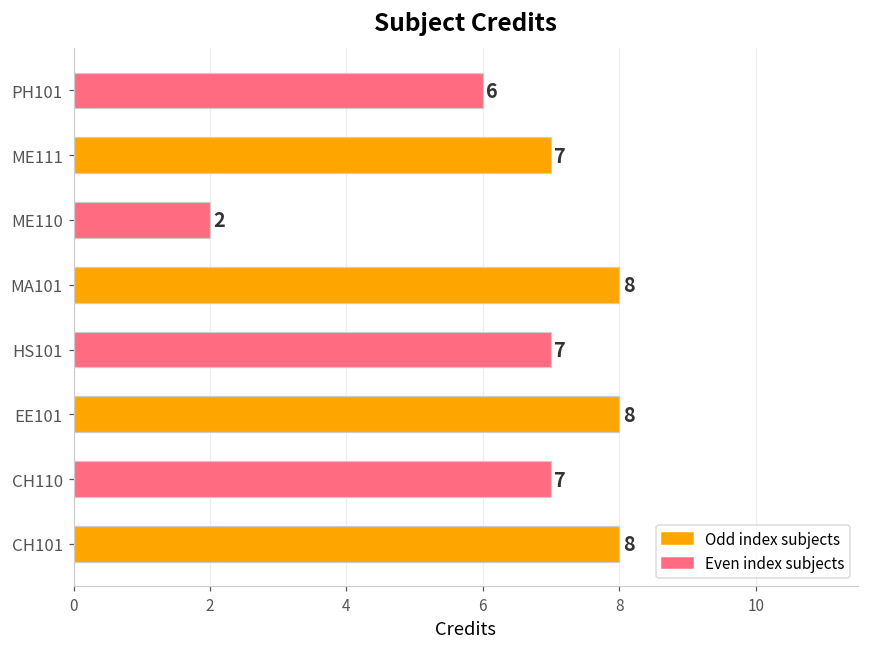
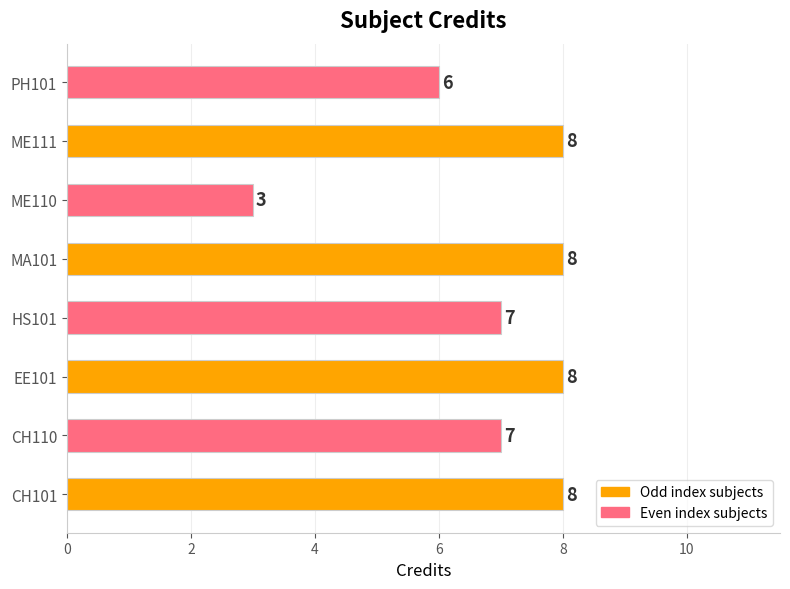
ME111: 7 -> 8
ME110: 2 -> 3
